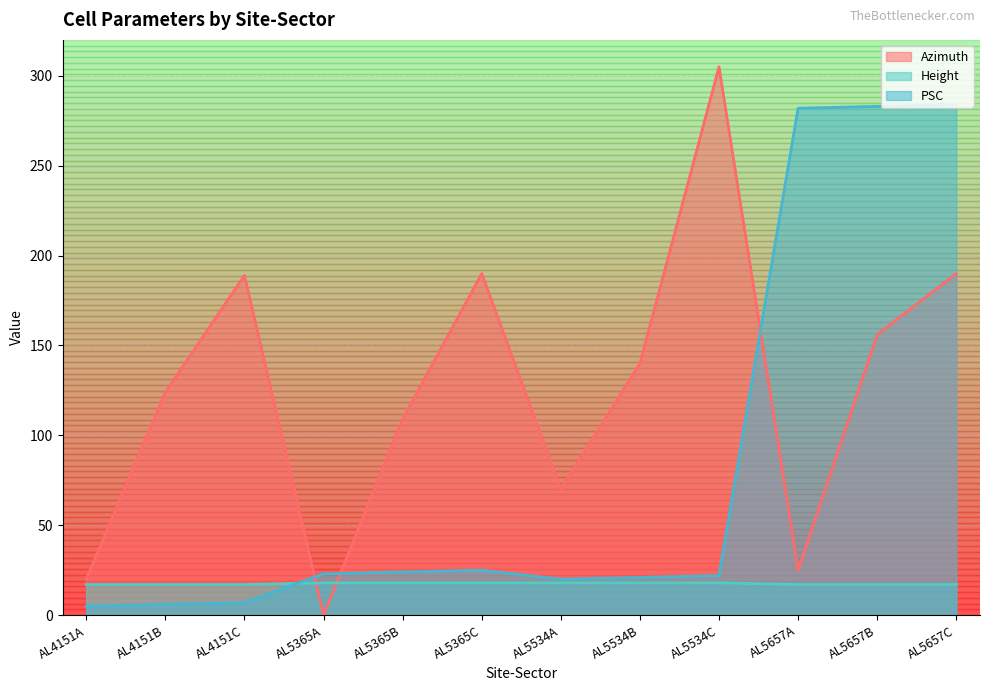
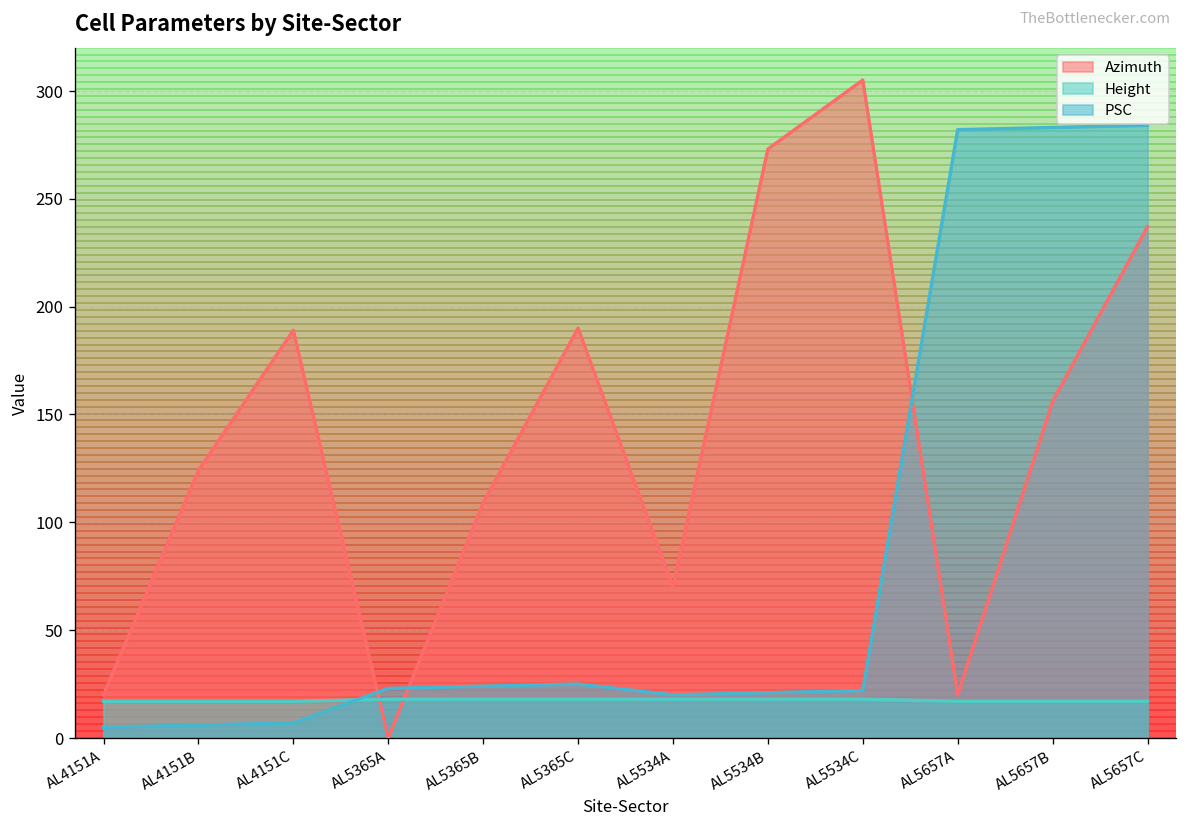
Azimuth, AL5534B: 140 -> 273
Azimuth, AL5657A: 25 -> 20
Azimuth, AL5657C: 190 -> 237
